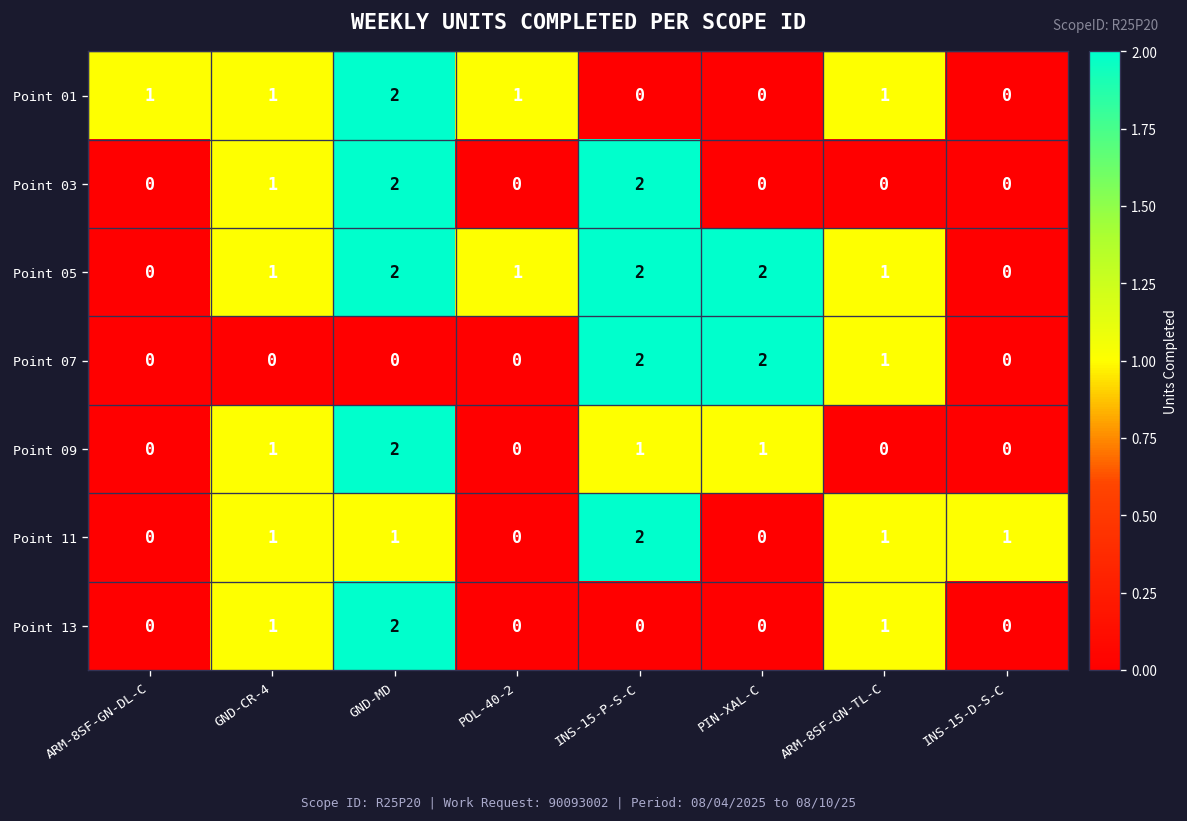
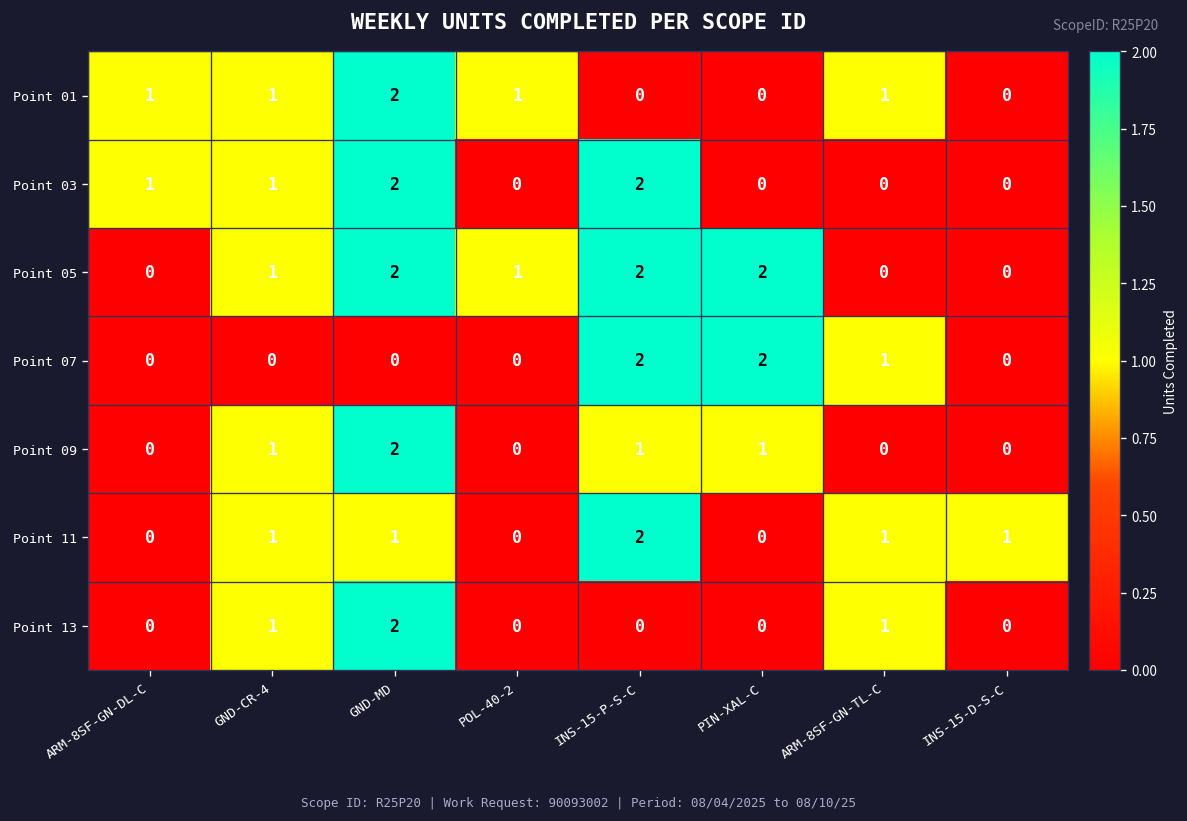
Point 03, ARM-8SF-GN-DL-C: 0 -> 1
Point 05, ARM-8SF-GN-TL-C: 1 -> 0
